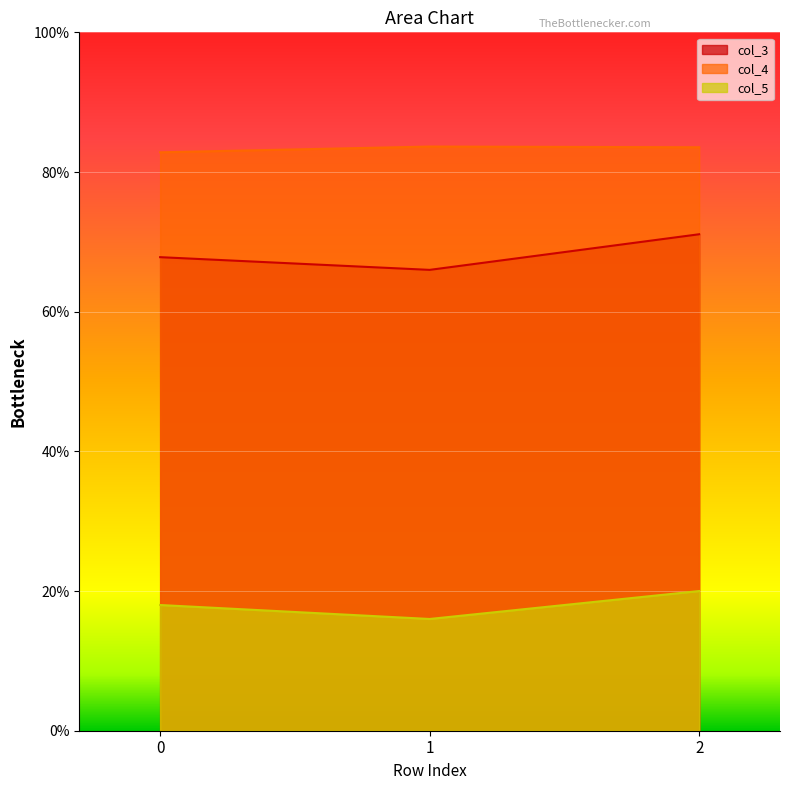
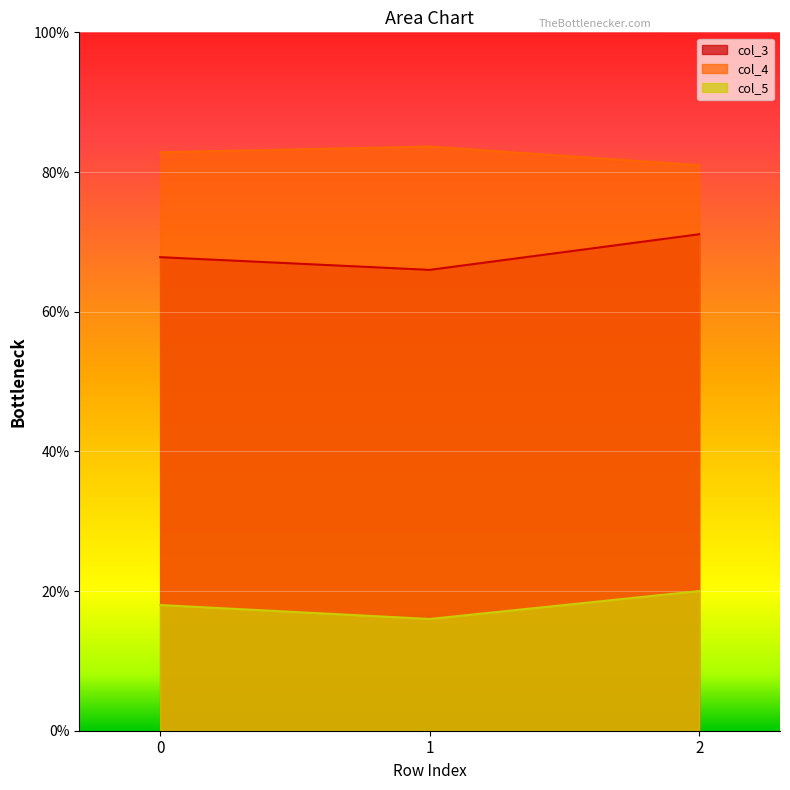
col_4, 2: 84% -> 81%
